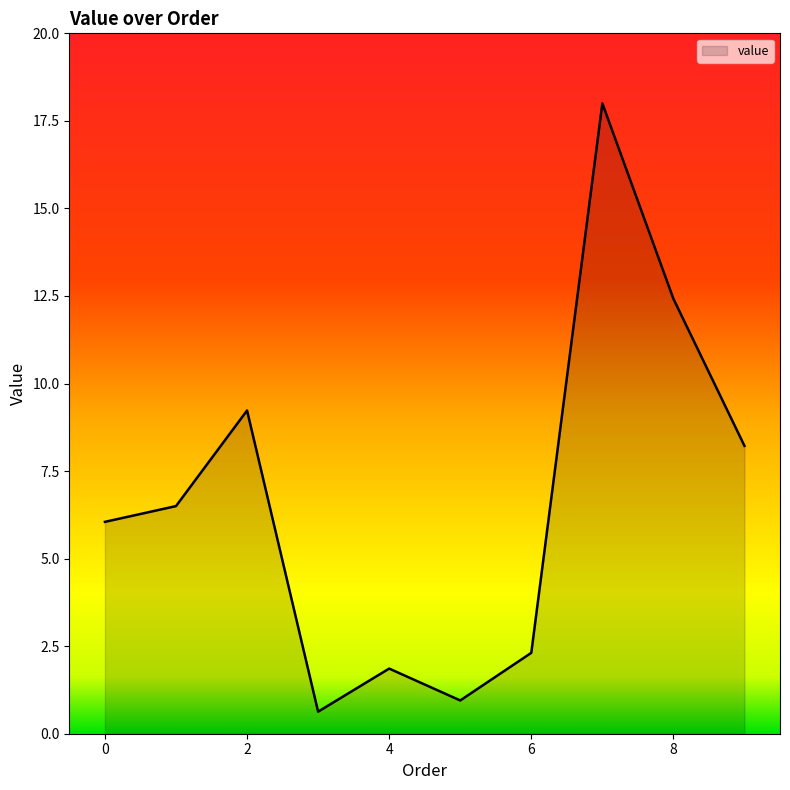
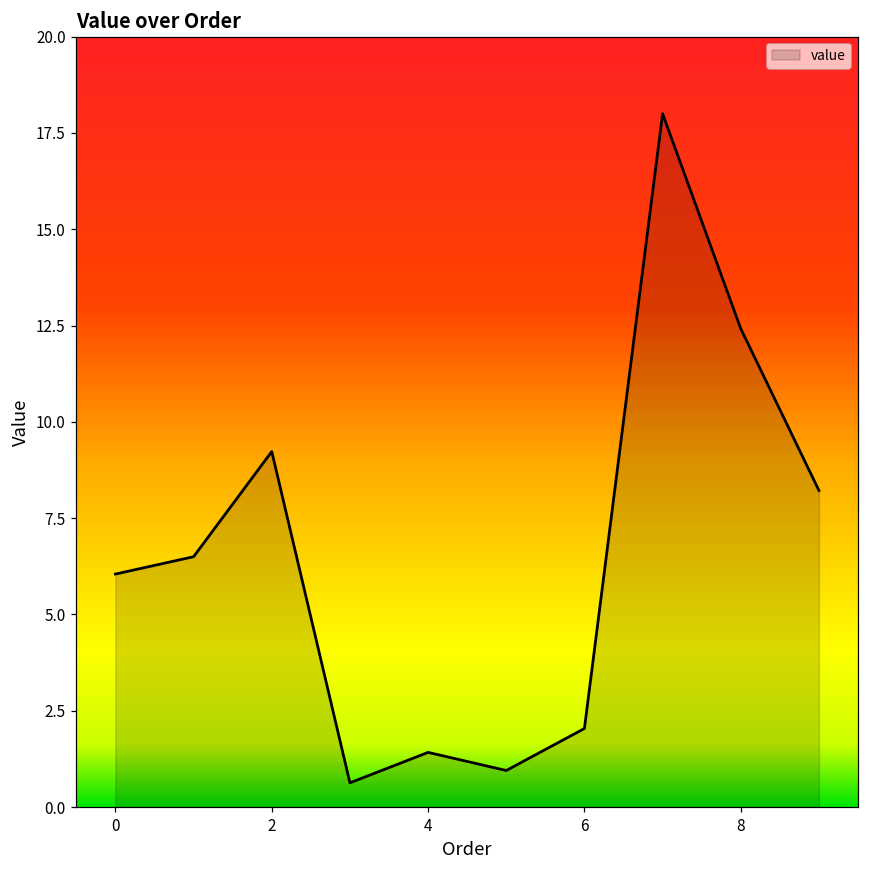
4: 1.9 -> 1.4
6: 2.3 -> 2.0
